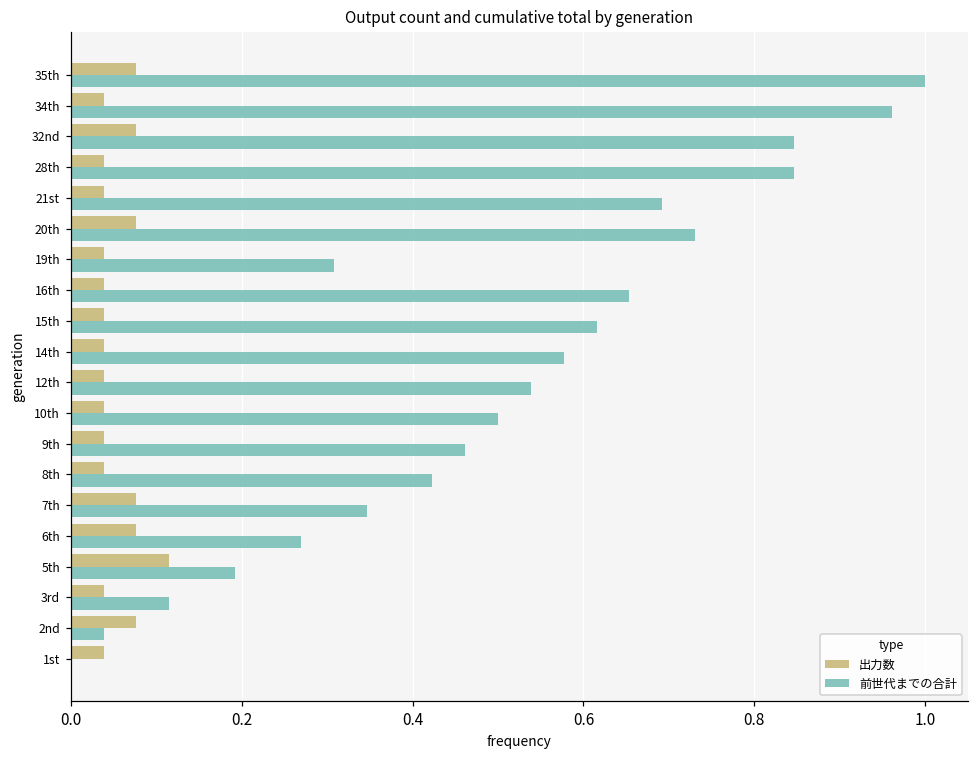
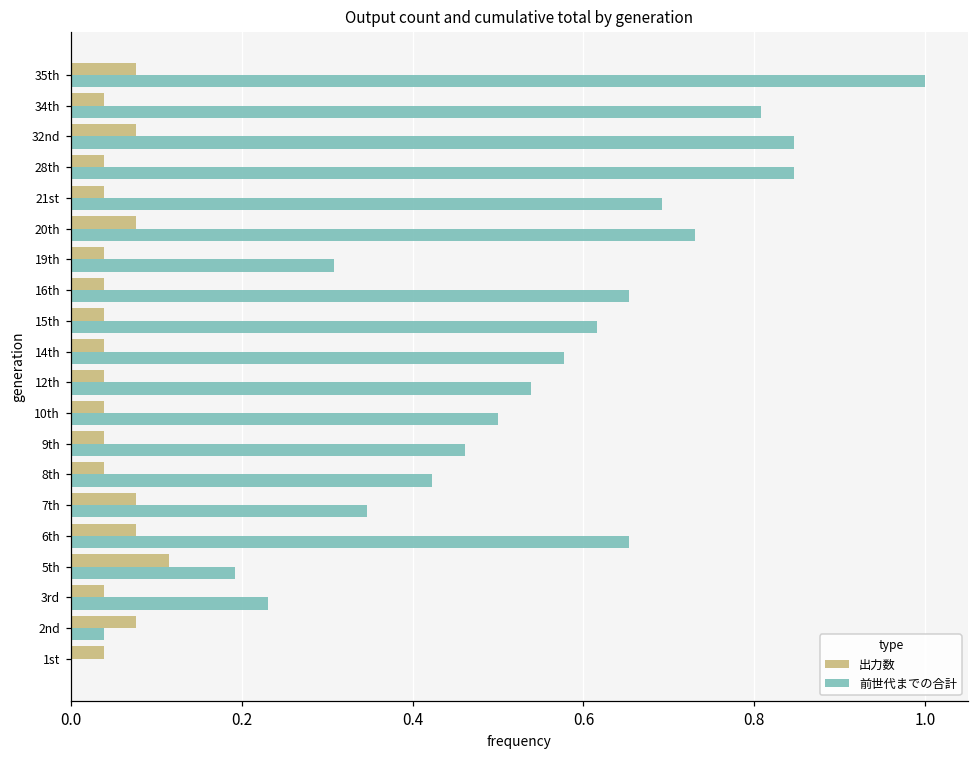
前世代までの合計, 34th: 0.96 -> 0.81
前世代までの合計, 6th: 0.27 -> 0.65
前世代までの合計, 3rd: 0.12 -> 0.23
